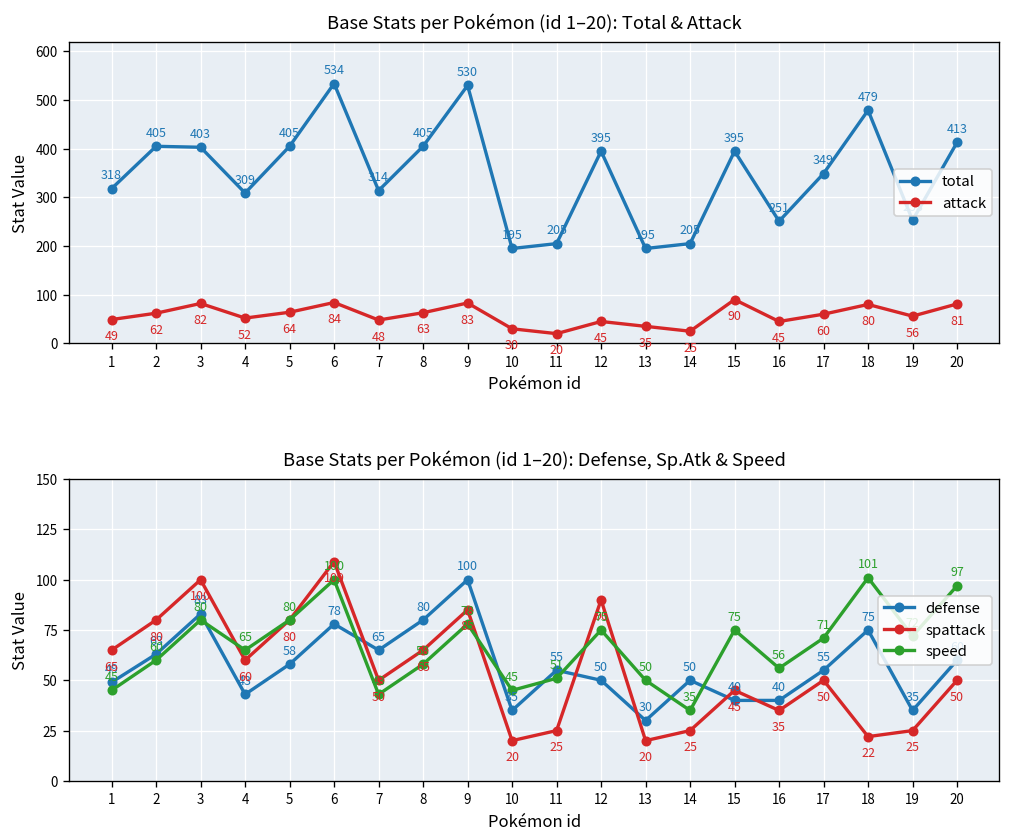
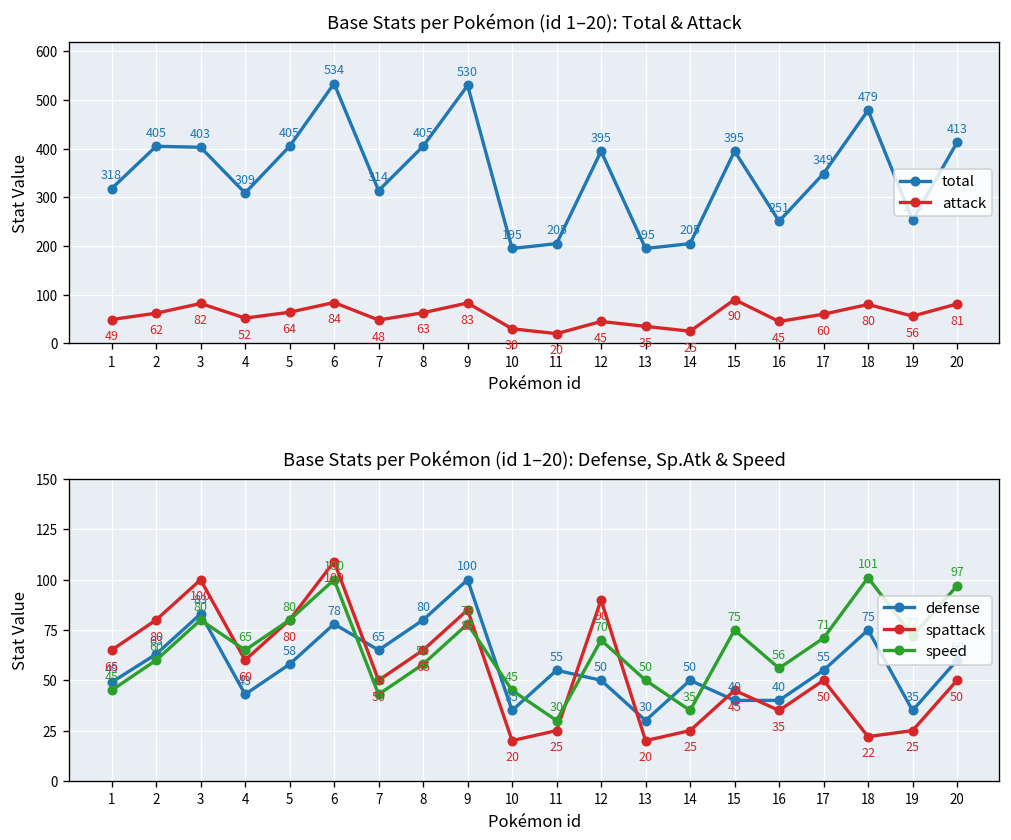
Base Stats per Pokémon (id 1–20): Defense, Sp.Atk & Speed, speed, 11: 51 -> 30
Base Stats per Pokémon (id 1–20): Defense, Sp.Atk & Speed, speed, 12: 75 -> 70
